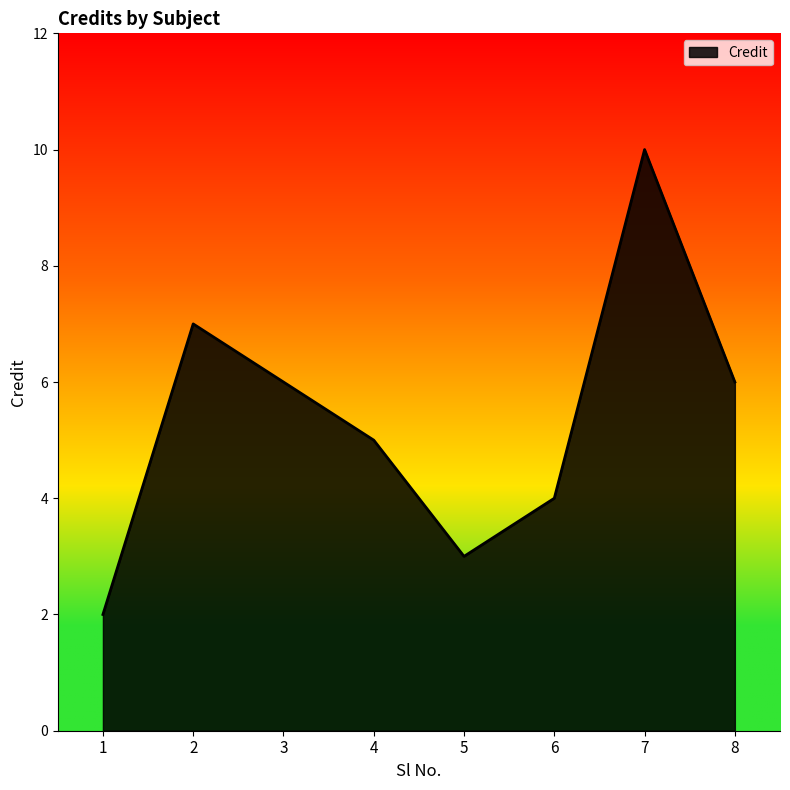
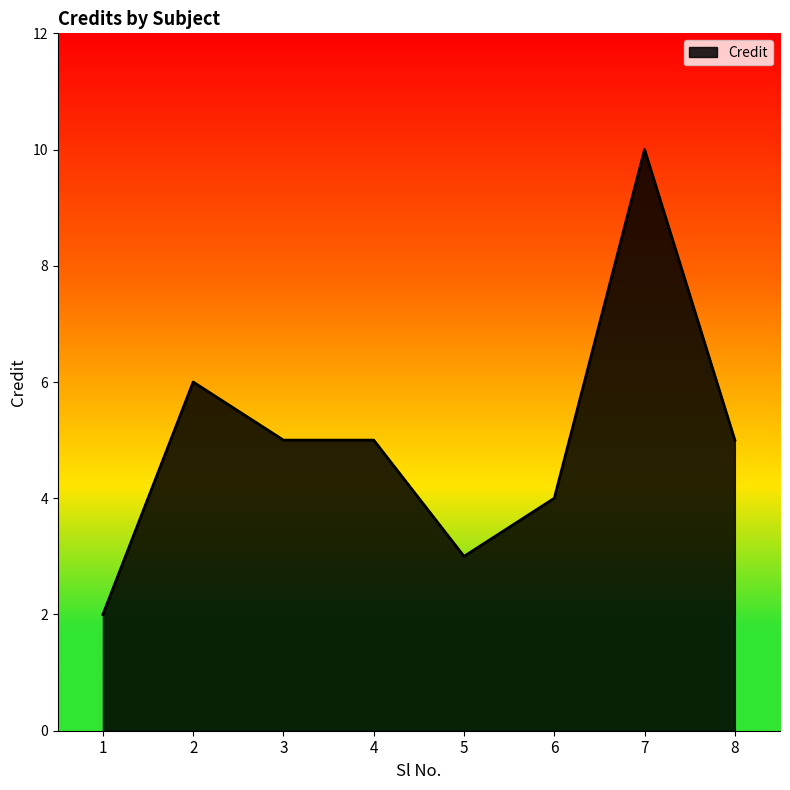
2: 7 -> 6
3: 6 -> 5
8: 6 -> 5
